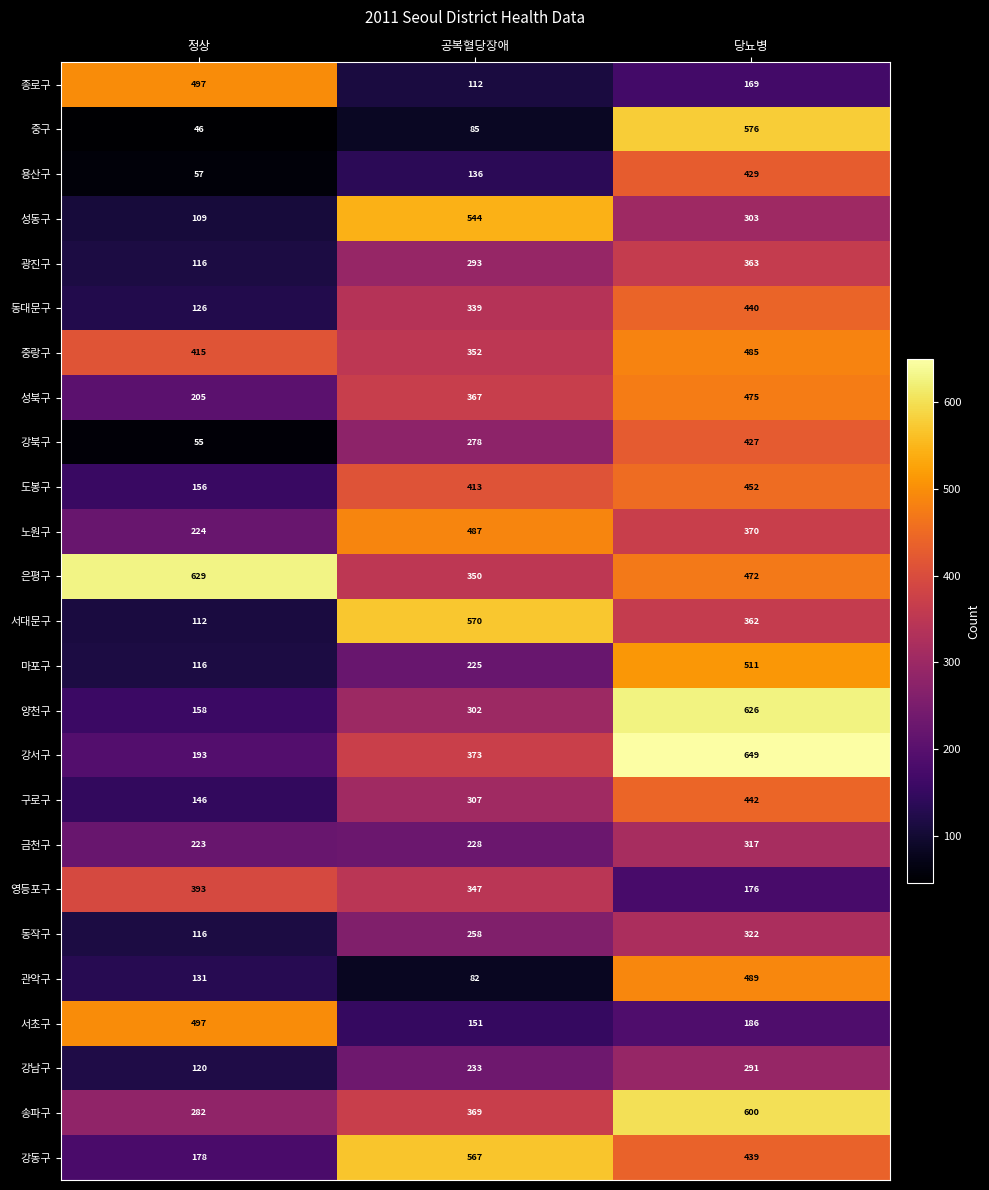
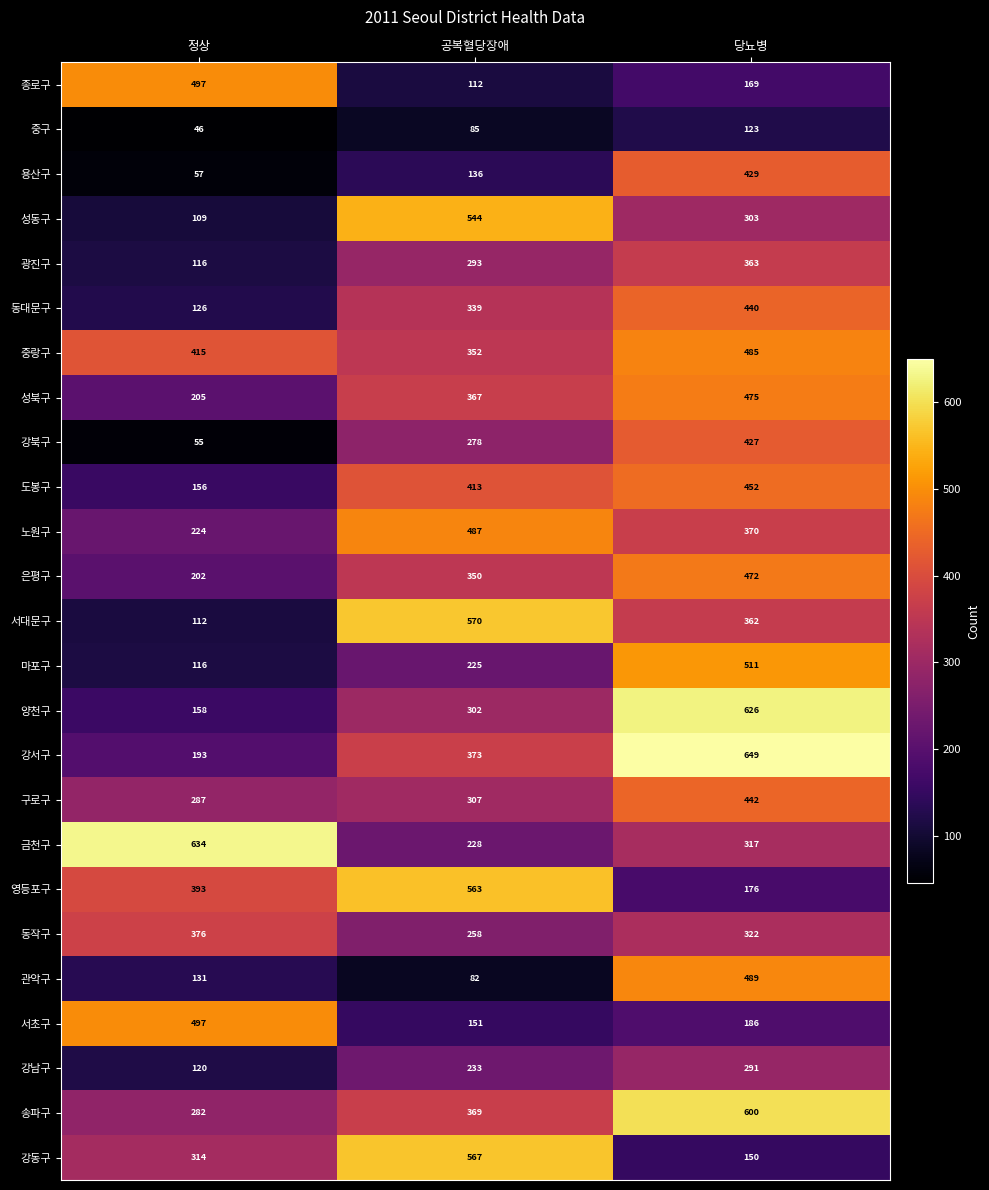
중구, 당뇨병: 576 -> 123
은평구, 정상: 629 -> 202
구로구, 정상: 146 -> 287
금천구, 정상: 223 -> 634
영등포구, 공복혈당장애: 347 -> 563
동작구, 정상: 116 -> 376
강동구, 정상: 178 -> 314
강동구, 당뇨병: 439 -> 150
